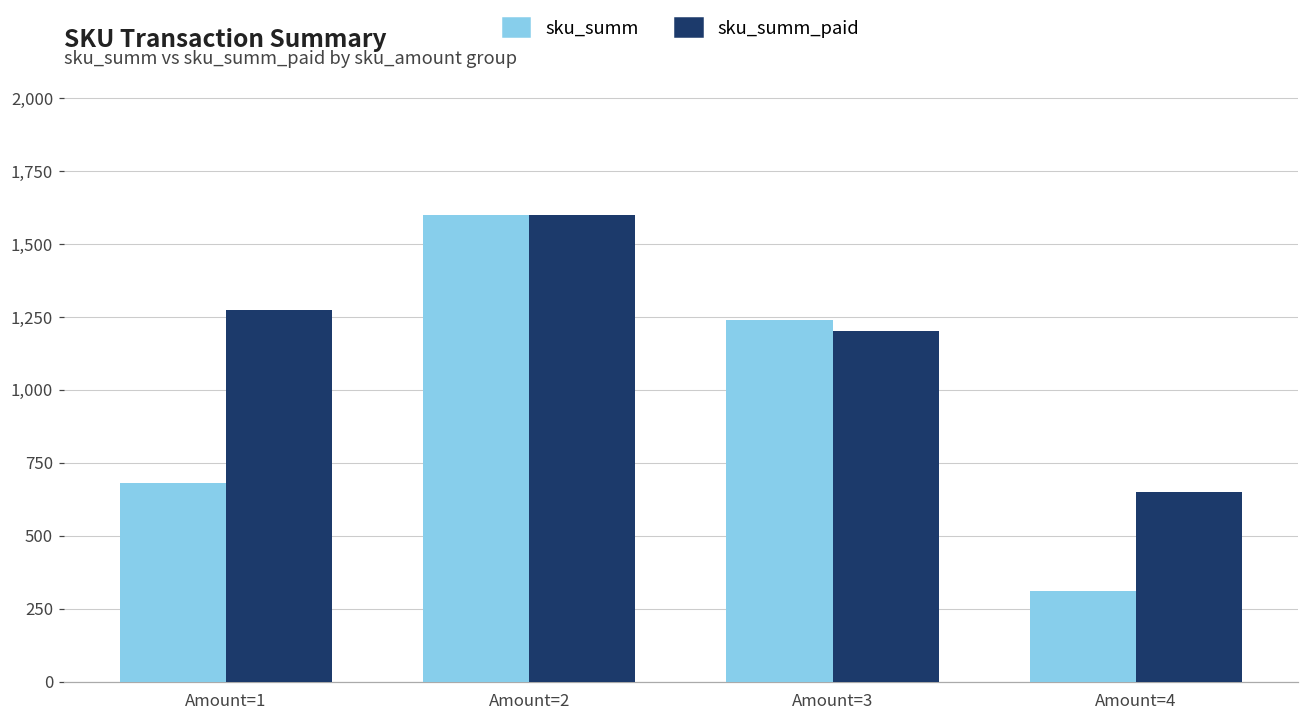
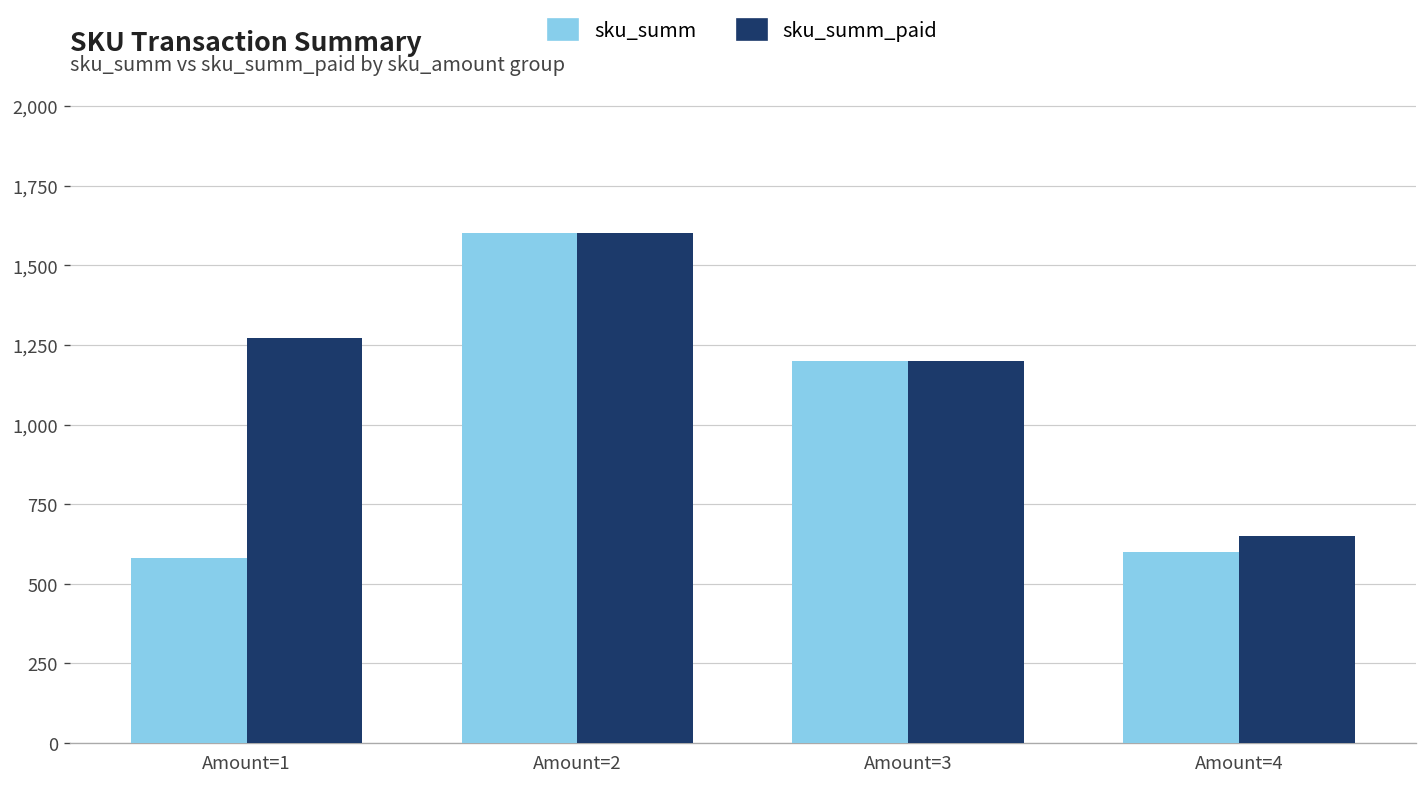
sku_summ, Amount=1: 680 -> 580
sku_summ, Amount=3: 1,240 -> 1,200
sku_summ, Amount=4: 310 -> 600
